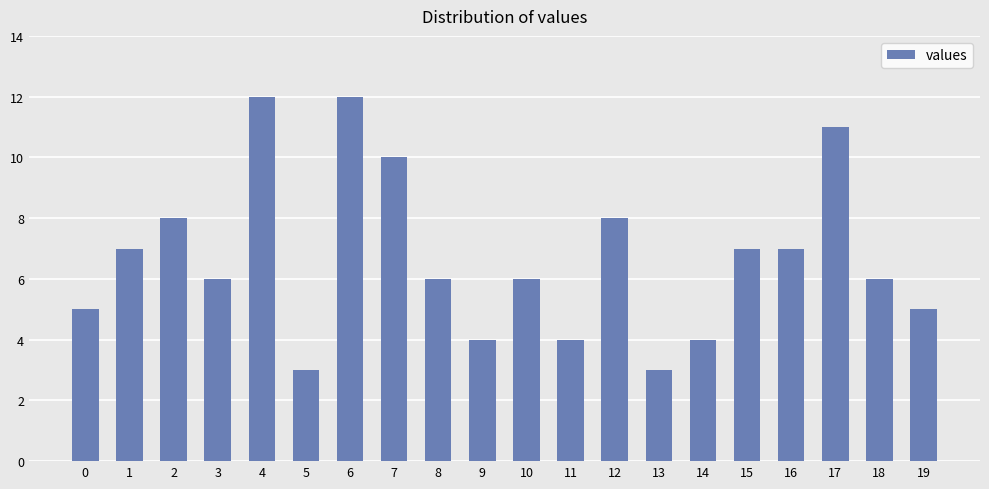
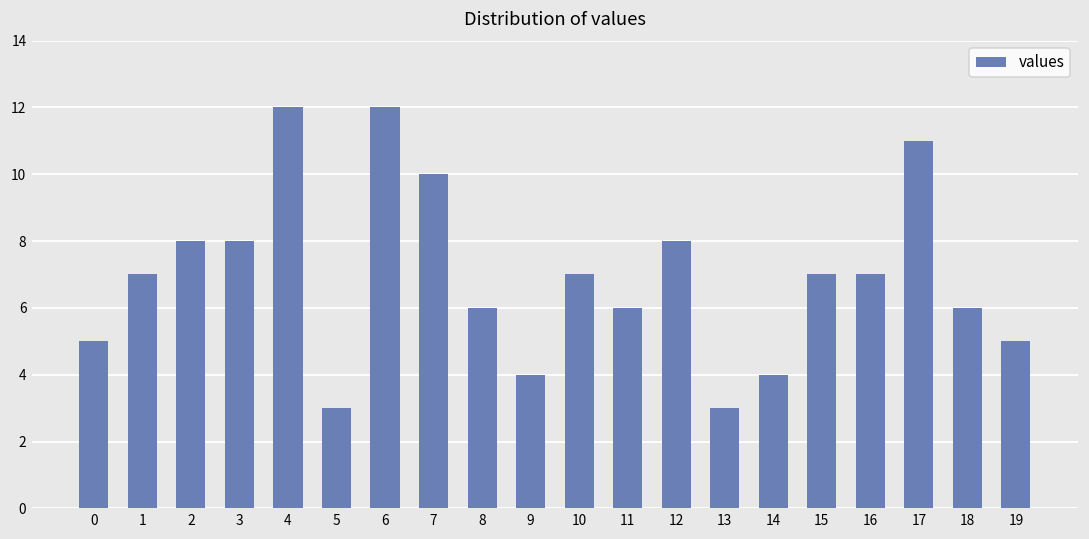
3: 6 -> 8
10: 6 -> 7
11: 4 -> 6
